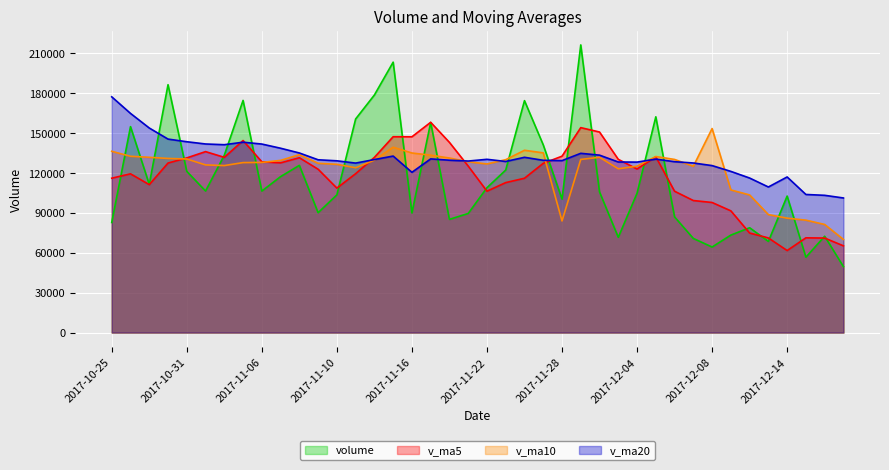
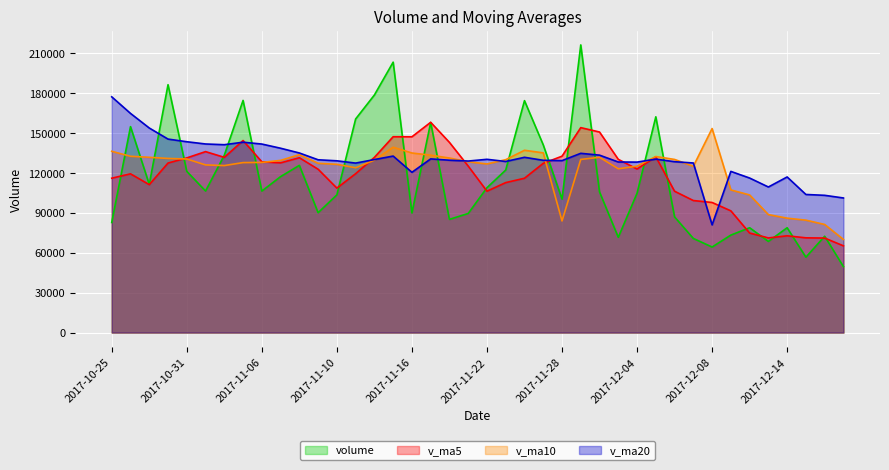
v_ma20, 2017-12-08: 125000 -> 81000
volume, 2017-12-14: 102000 -> 79000
v_ma5, 2017-12-14: 62000 -> 73000
